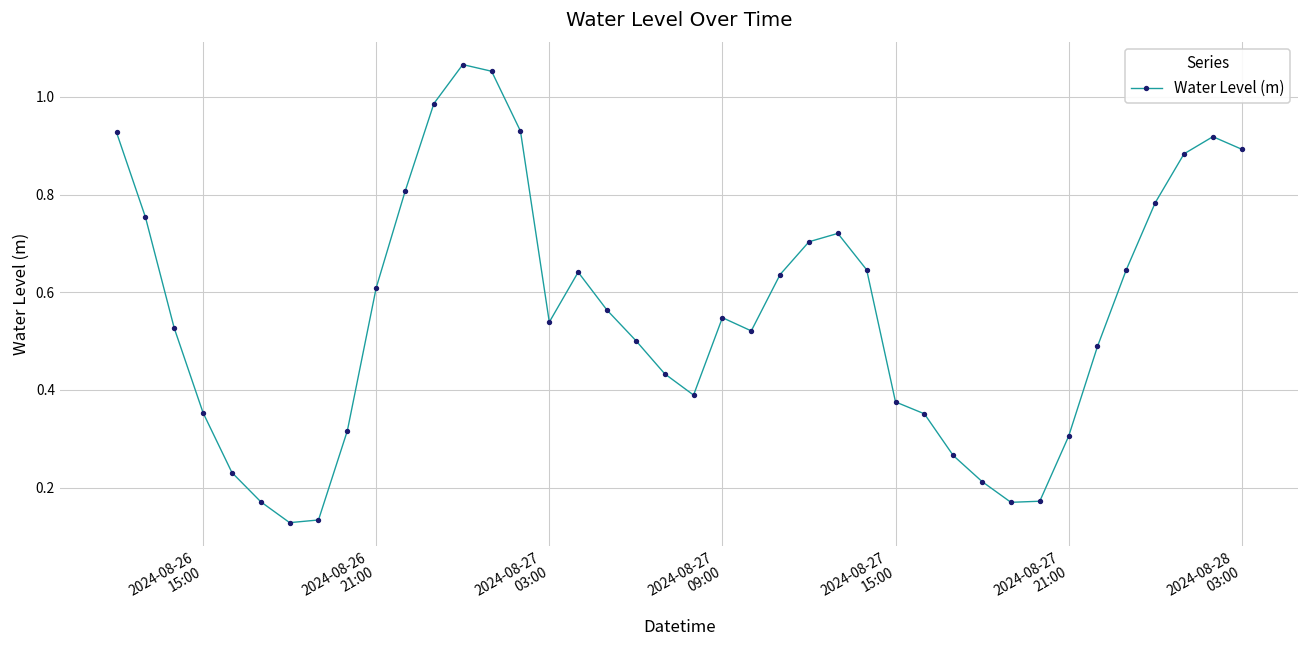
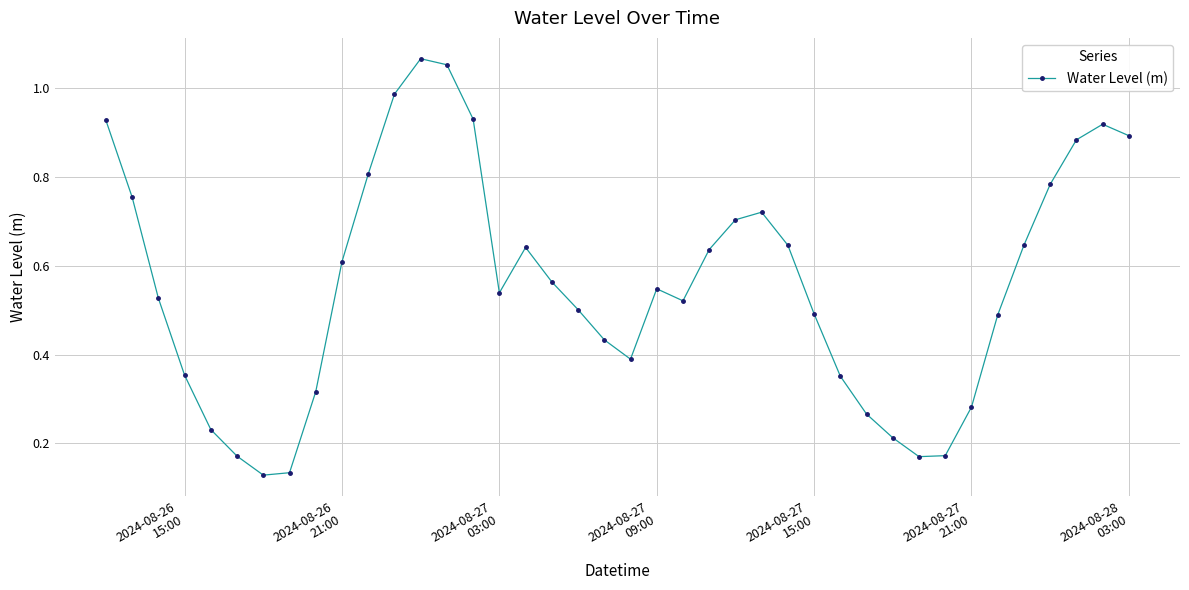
2024-08-27 15:00: 0.38 -> 0.49
2024-08-27 21:00: 0.31 -> 0.28
